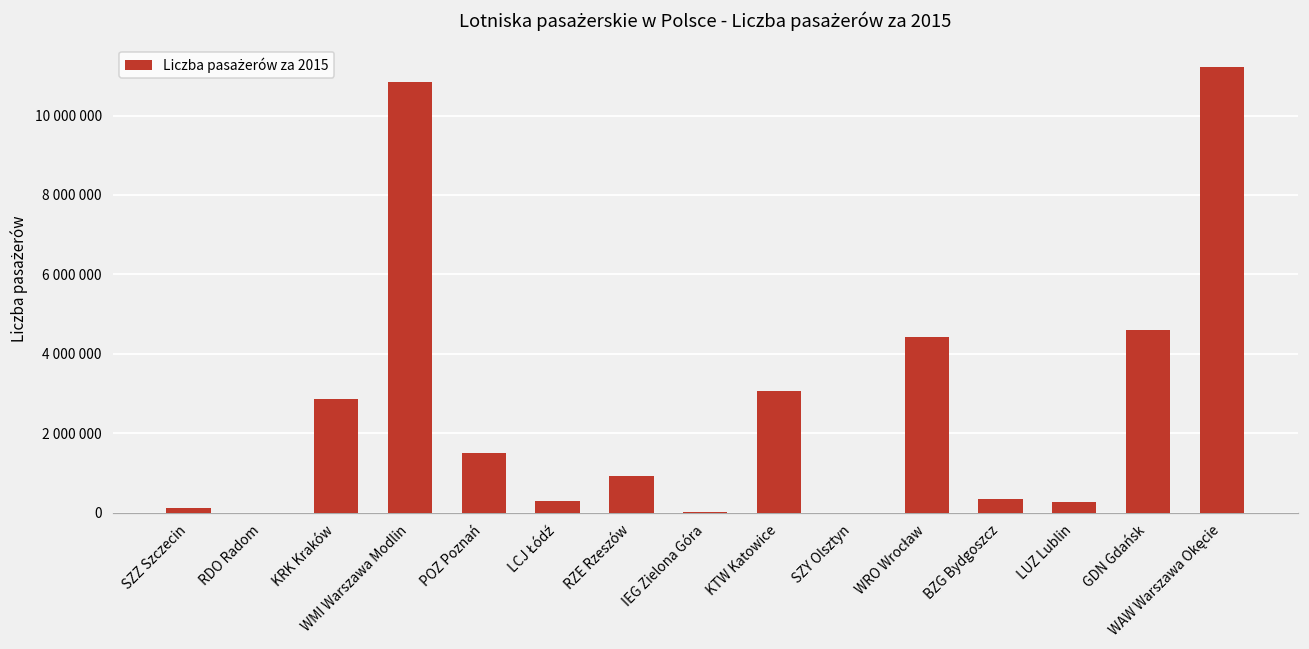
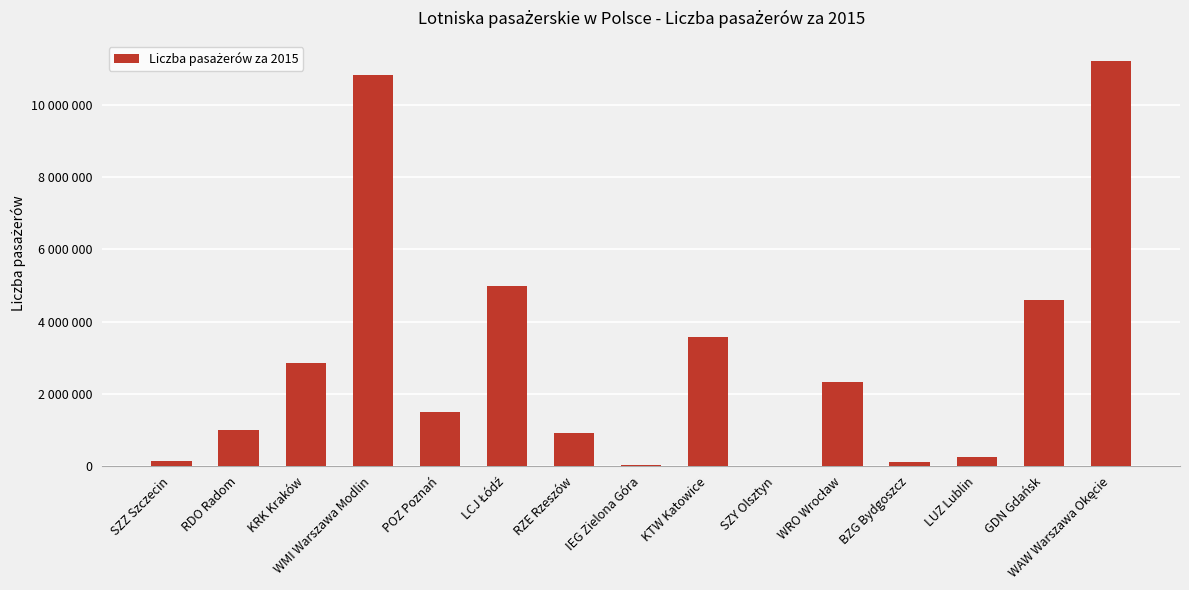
RDO Radom: 0 -> 1000000
LCJ Łódź: 300000 -> 5000000
KTW Katowice: 3100000 -> 3600000
WRO Wrocław: 4400000 -> 2300000
BZG Bydgoszcz: 300000 -> 100000
